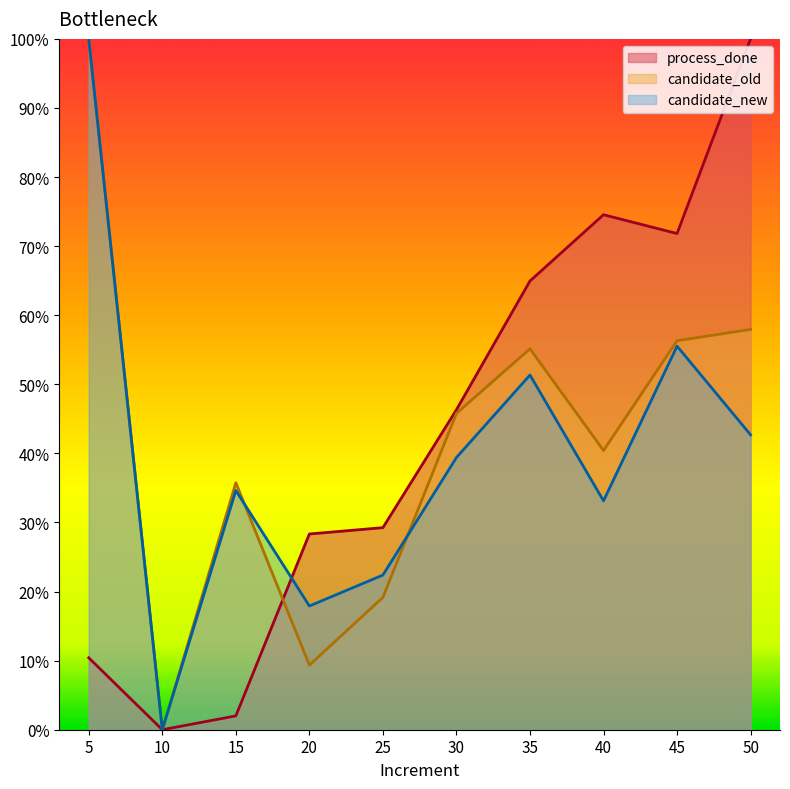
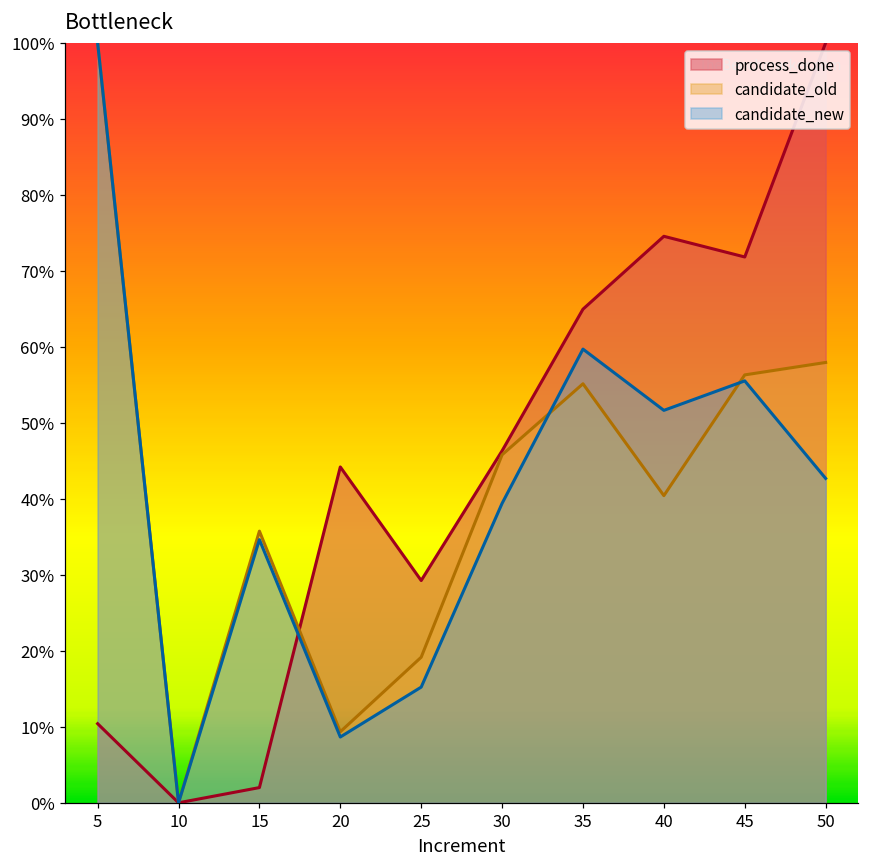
process_done, 20: 28% -> 44%
candidate_new, 20: 18% -> 9%
candidate_new, 25: 22% -> 15%
candidate_new, 35: 51% -> 60%
candidate_new, 40: 33% -> 52%
